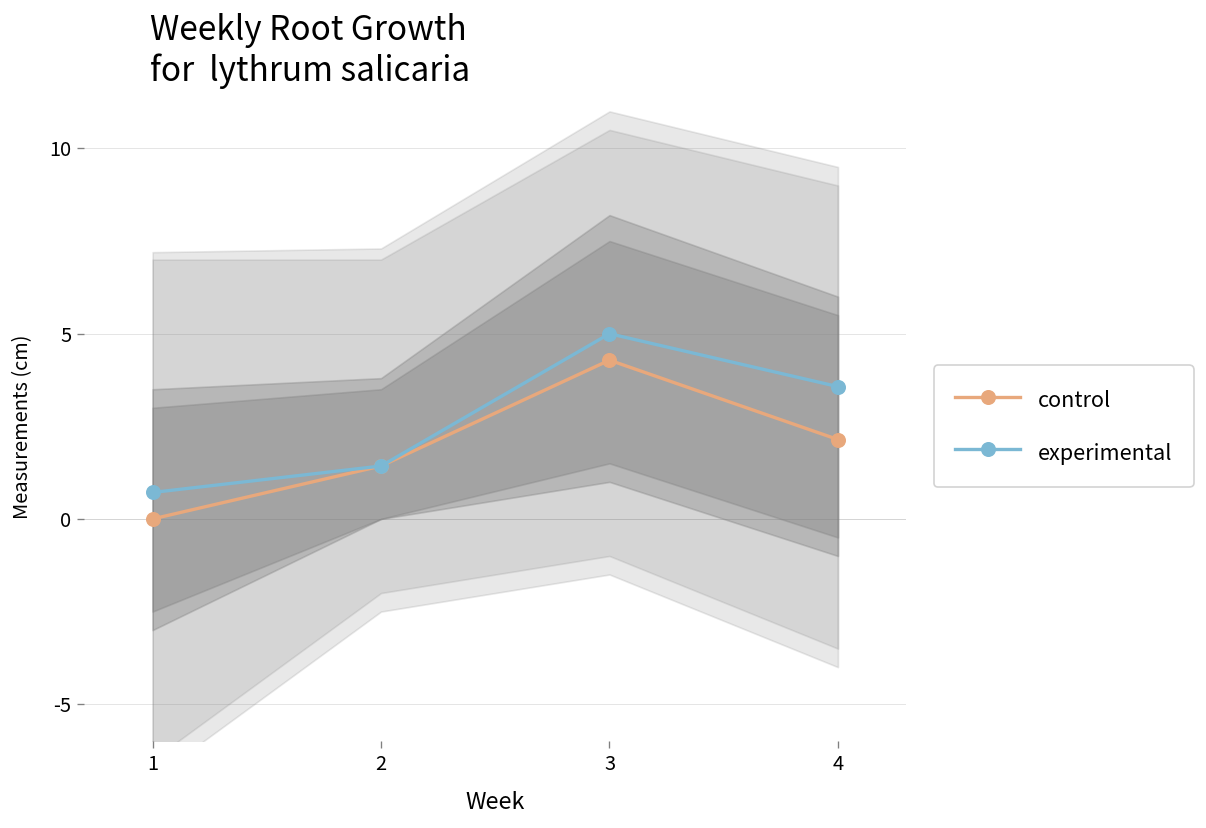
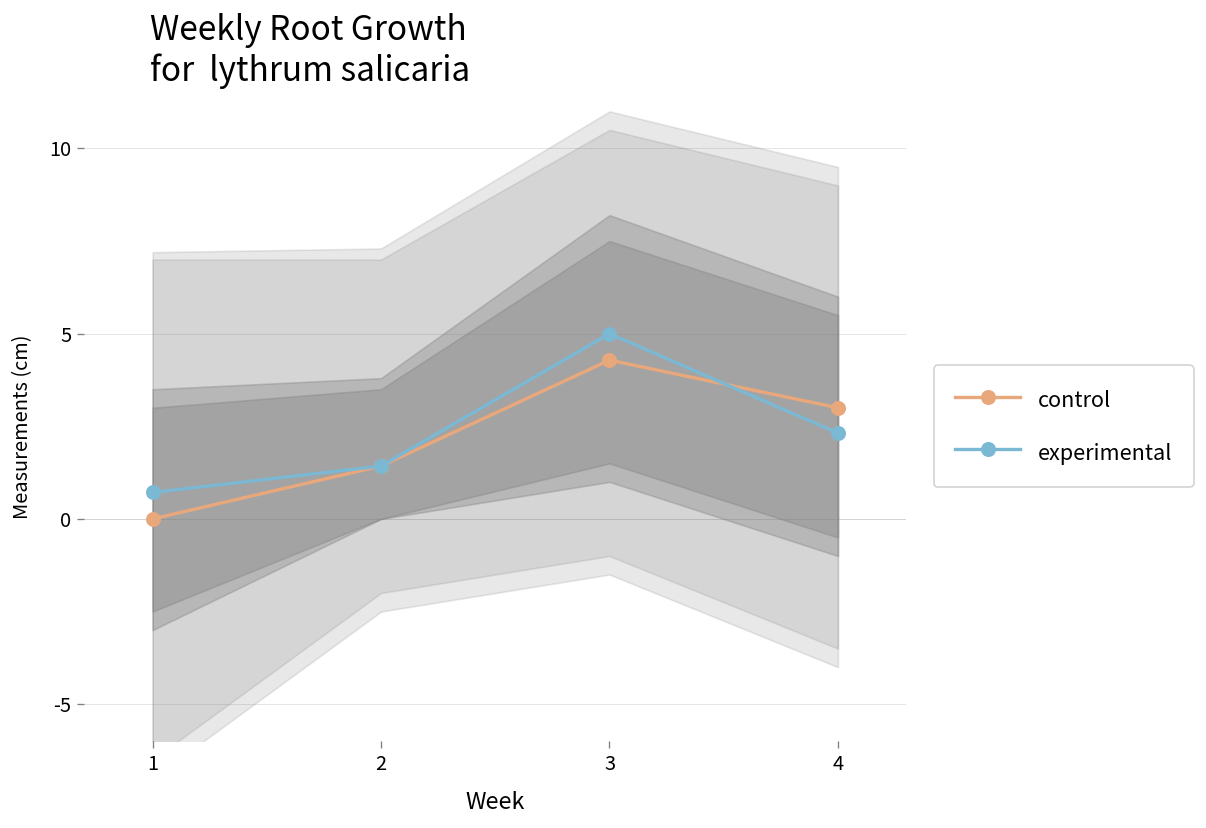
control, 4: 2.1 -> 3.0
experimental, 4: 3.6 -> 2.3
